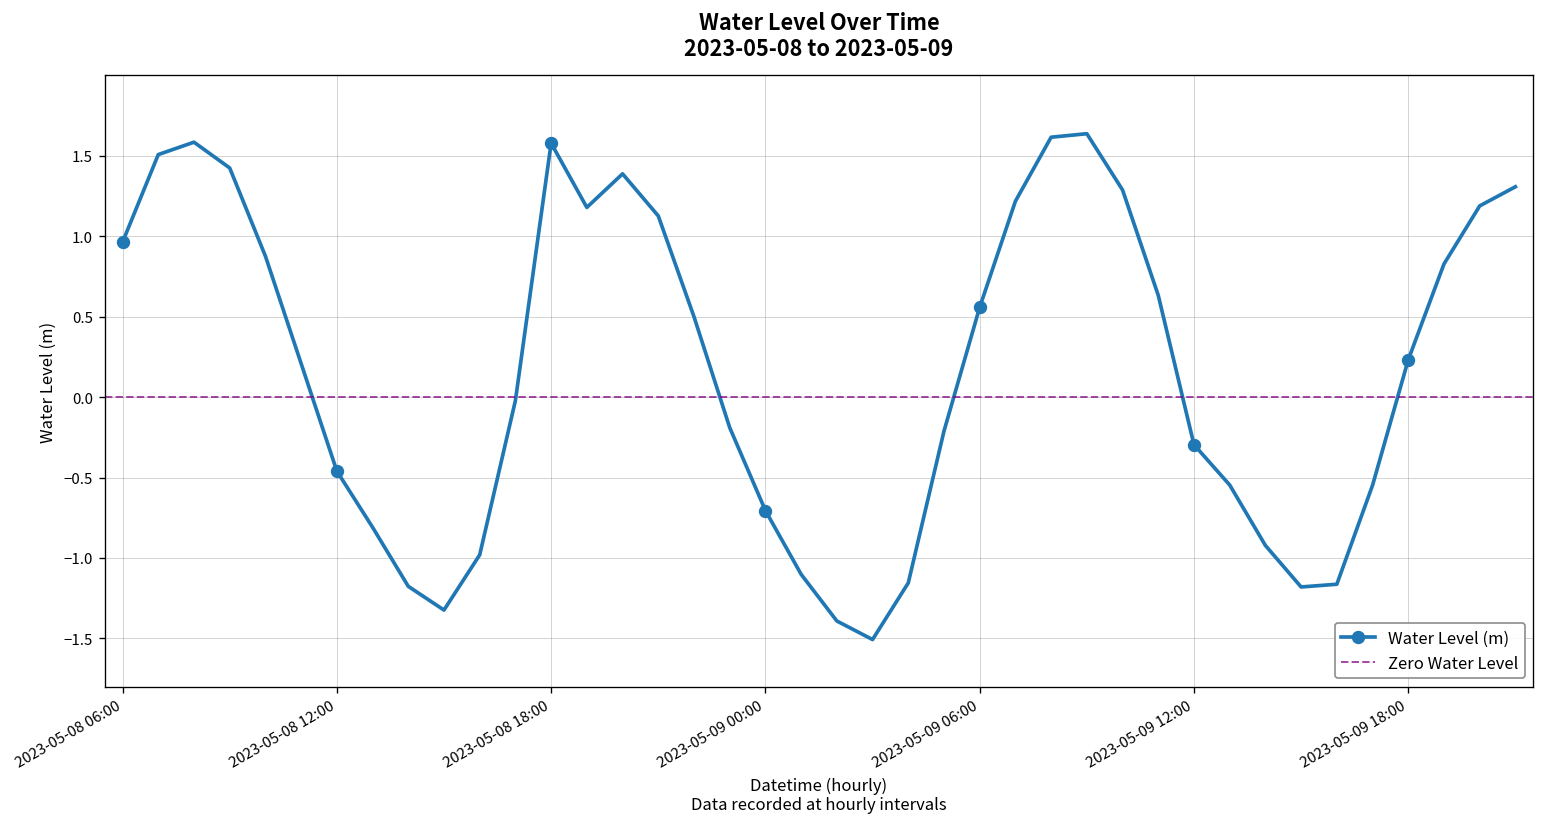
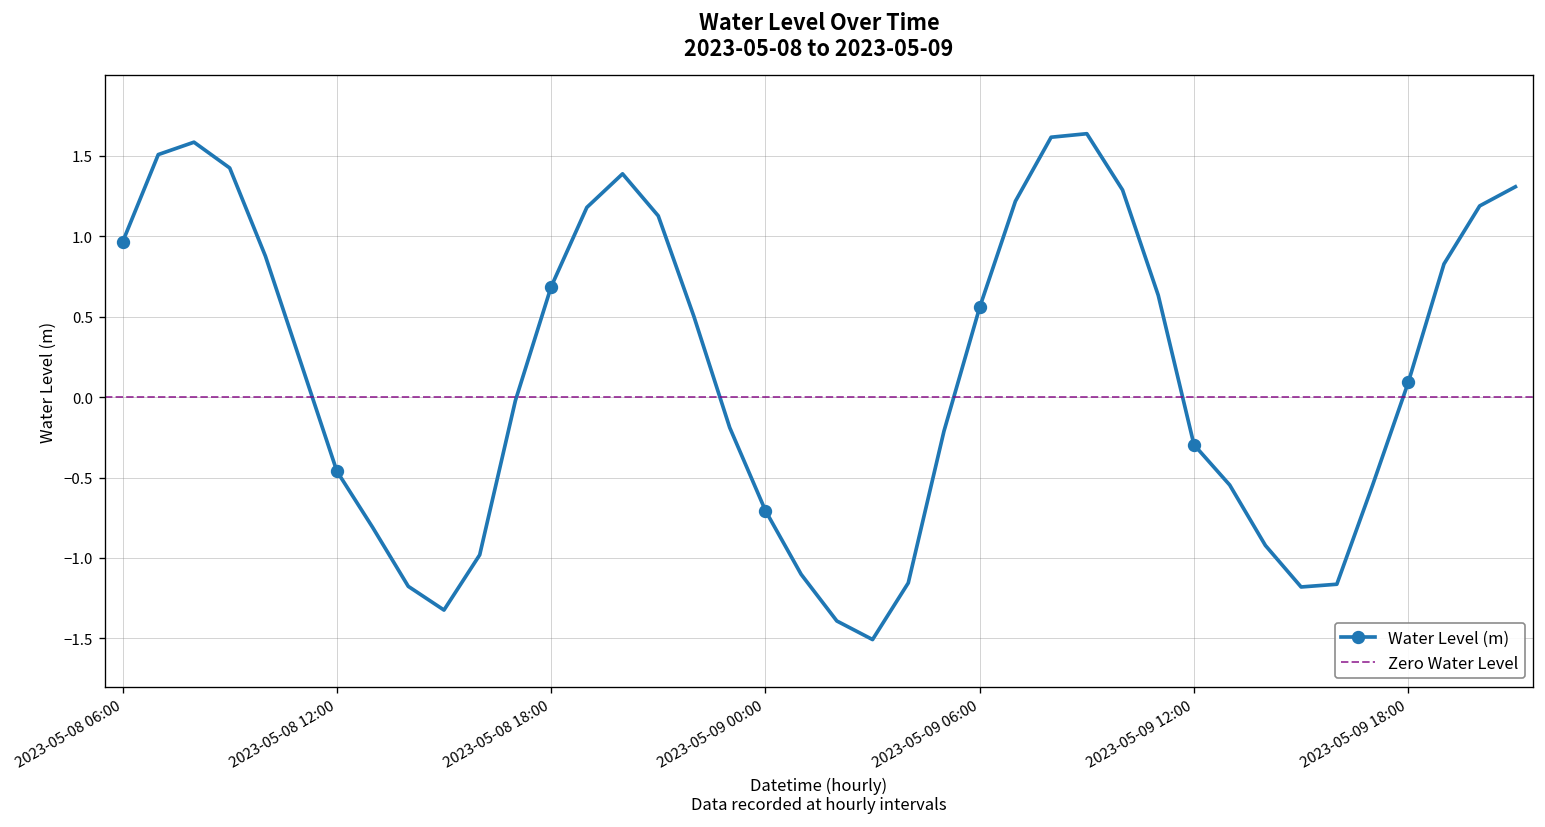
2023-05-08 18:00: 1.58 -> 0.69
2023-05-09 18:00: 0.23 -> 0.09
